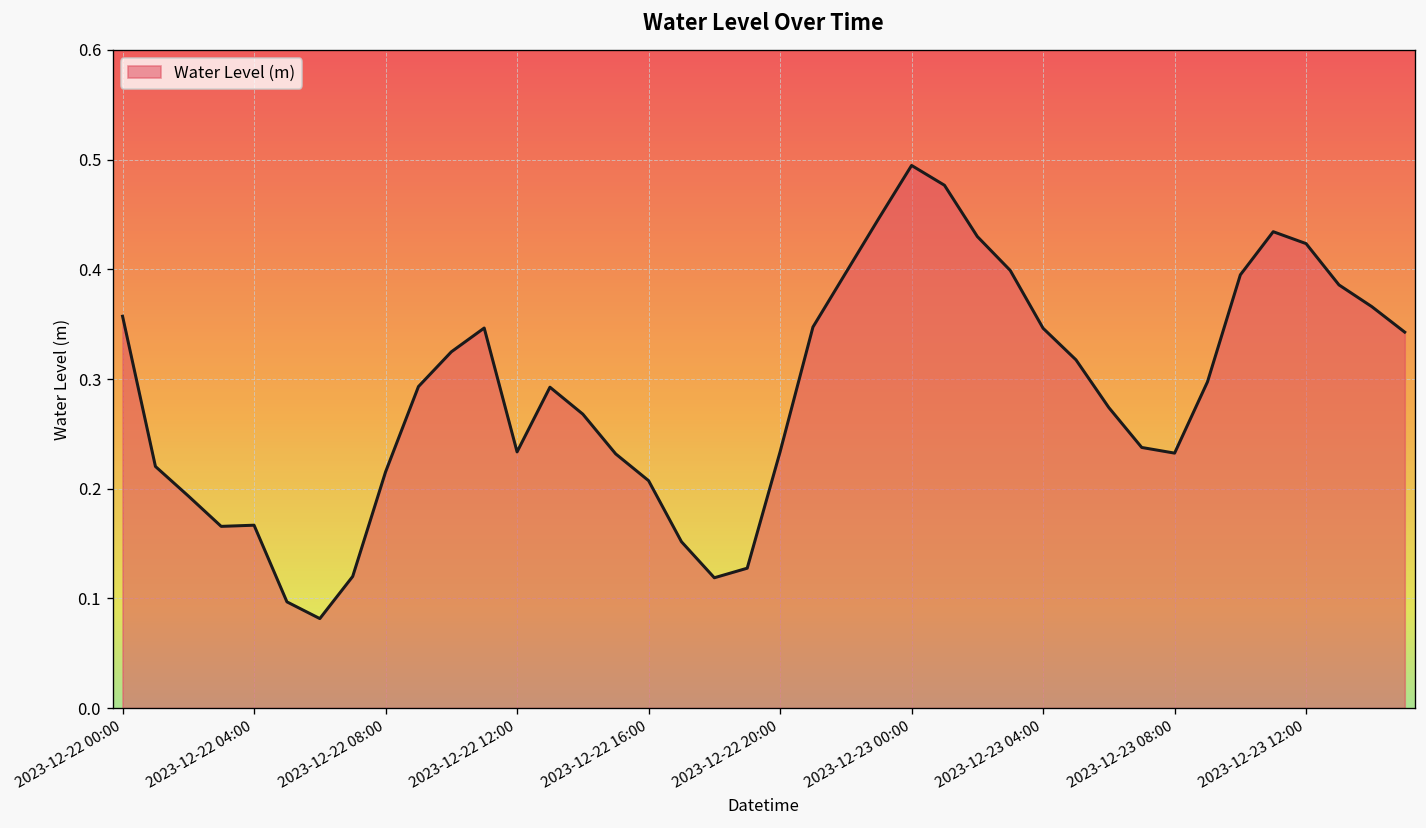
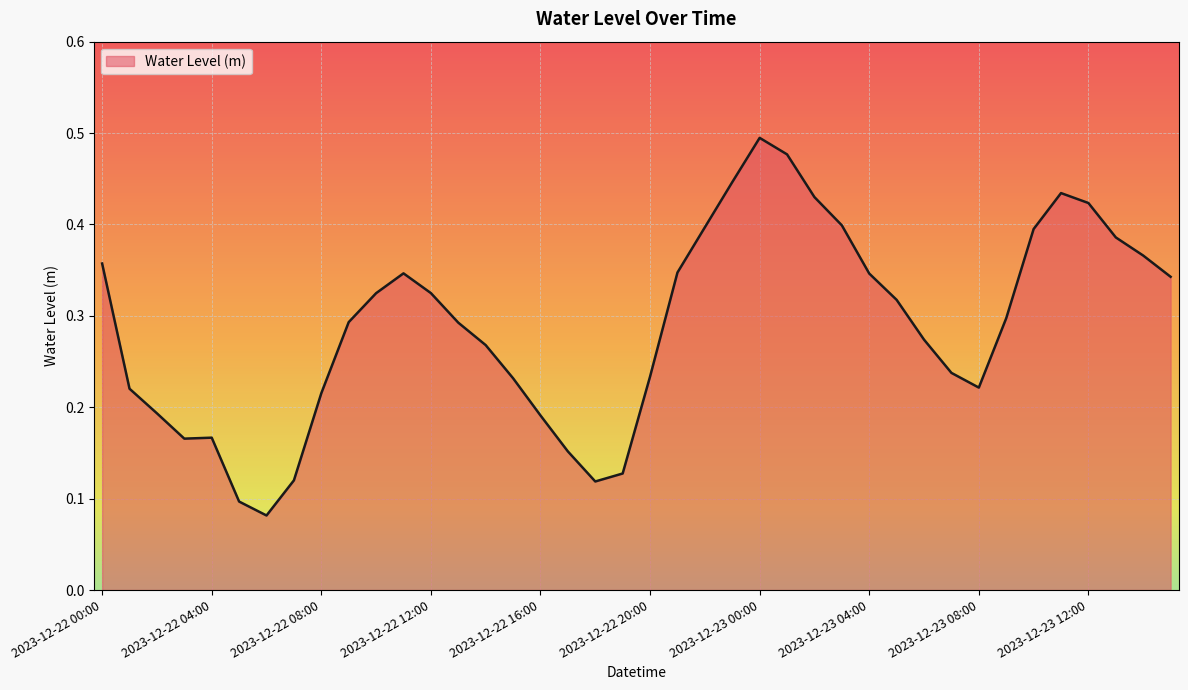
2023-12-22 12:00: 0.23 -> 0.32
2023-12-22 16:00: 0.21 -> 0.19
2023-12-23 08:00: 0.23 -> 0.22
